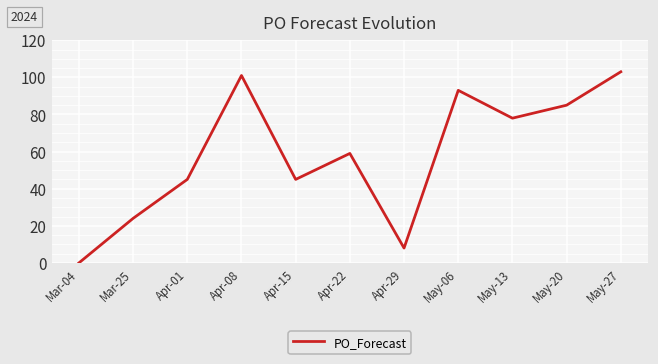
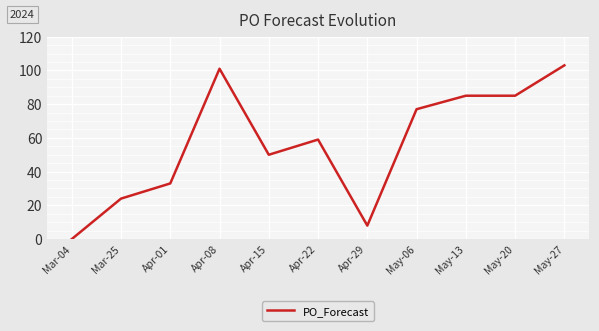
Apr-01: 45 -> 33
Apr-15: 45 -> 50
May-06: 93 -> 77
May-13: 78 -> 85
